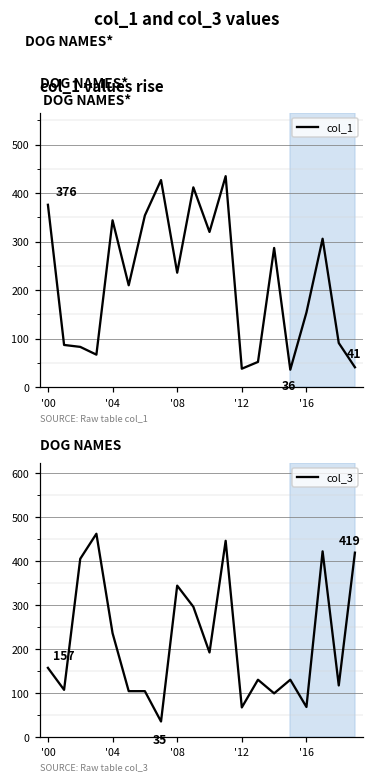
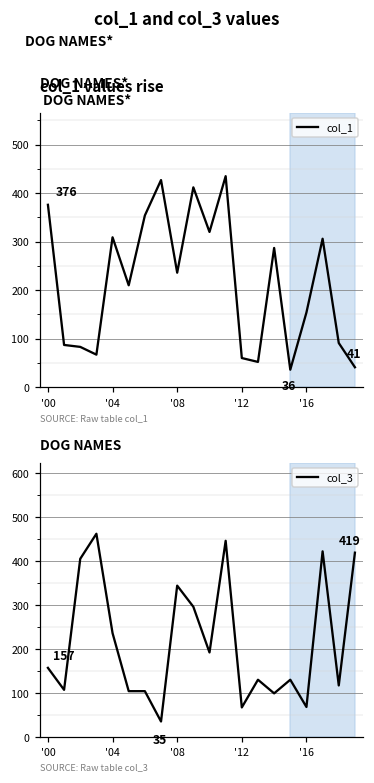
DOG NAMES*, '04: 340 -> 310
DOG NAMES*, '12: 40 -> 60
